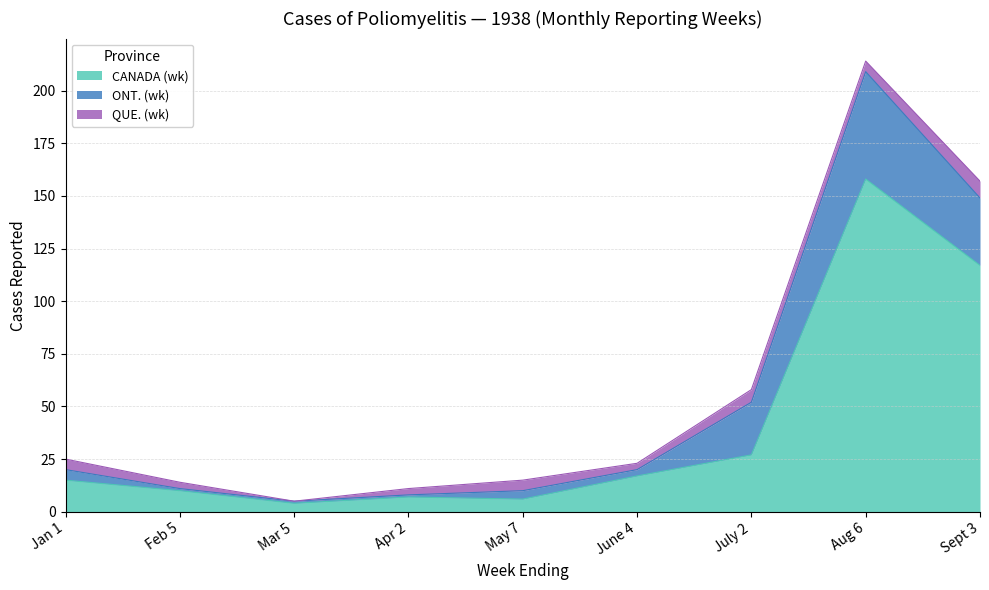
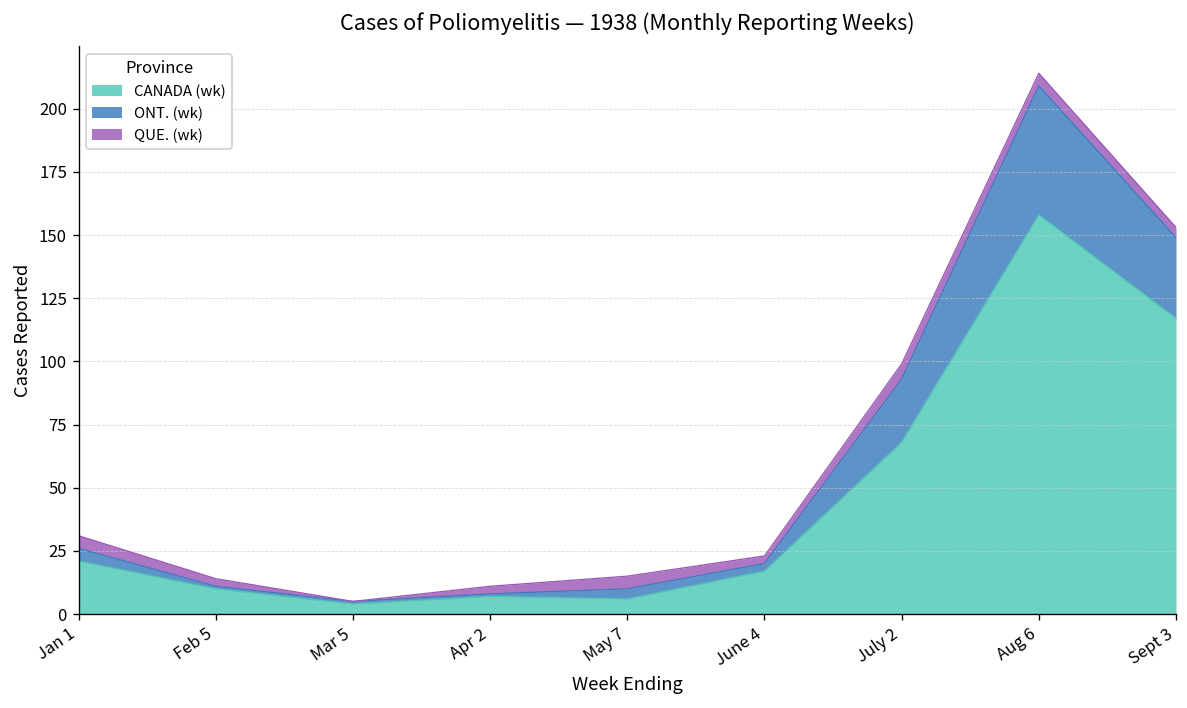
CANADA (wk), Jan 1: 15 -> 21
CANADA (wk), July 2: 27 -> 68
QUE. (wk), Sept 3: 8 -> 4
